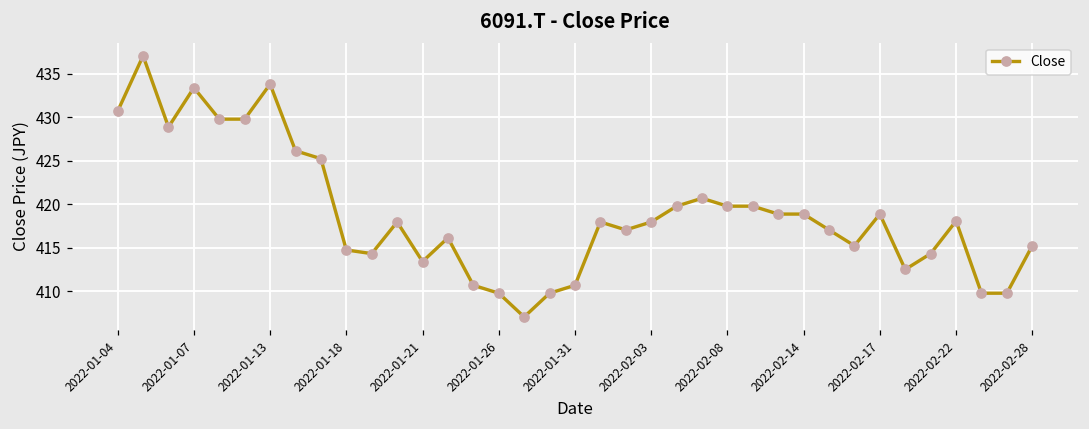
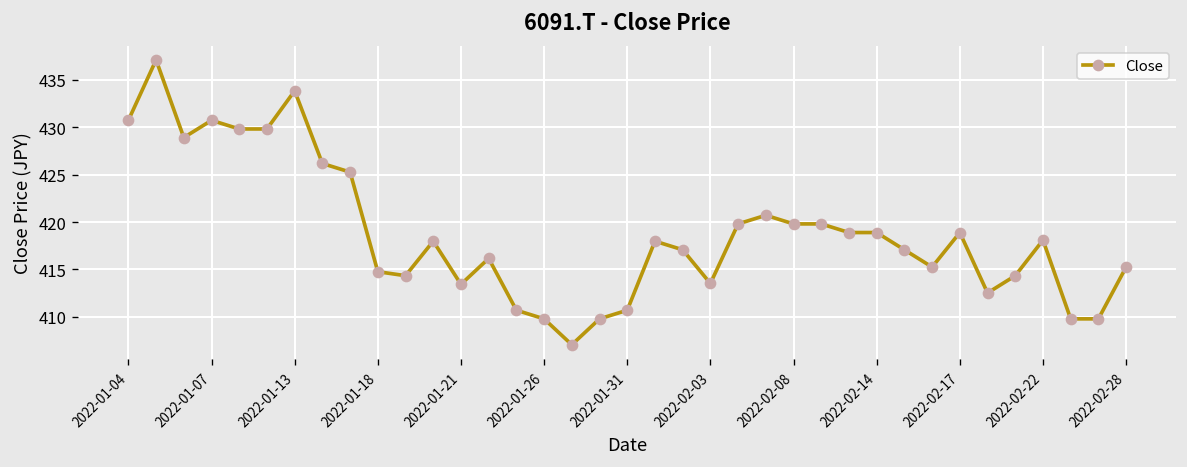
2022-01-07: 433 -> 431
2022-02-03: 418 -> 414
